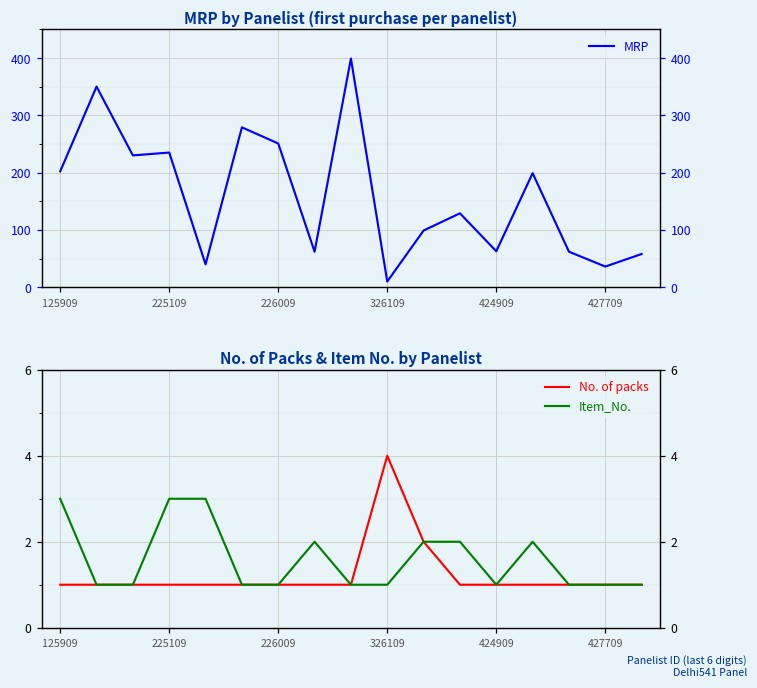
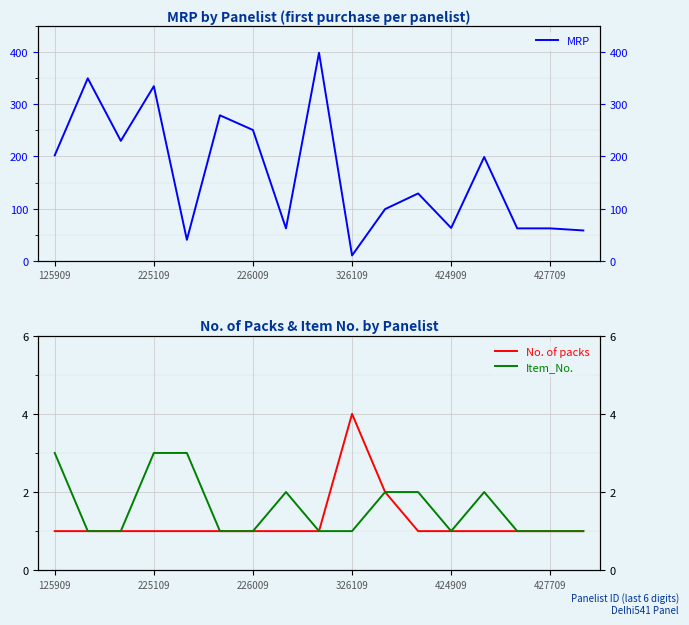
MRP by Panelist (first purchase per panelist), 225109: 240 -> 330
MRP by Panelist (first purchase per panelist), 427709: 40 -> 60
